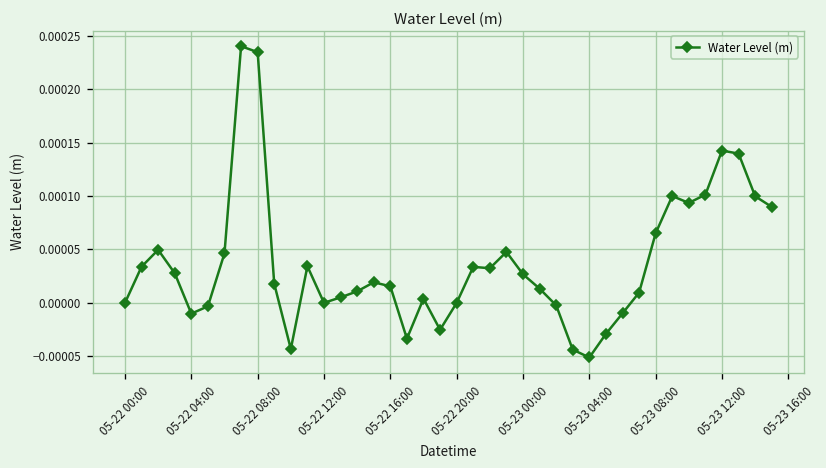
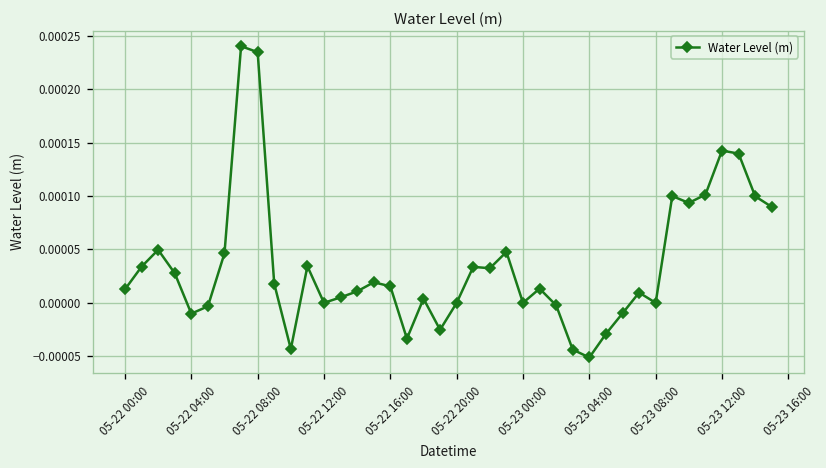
05-22 00:00: 0.00000 -> 0.00001
05-23 00:00: 0.00003 -> 0.00000
05-23 08:00: 0.0001 -> 0.0000
